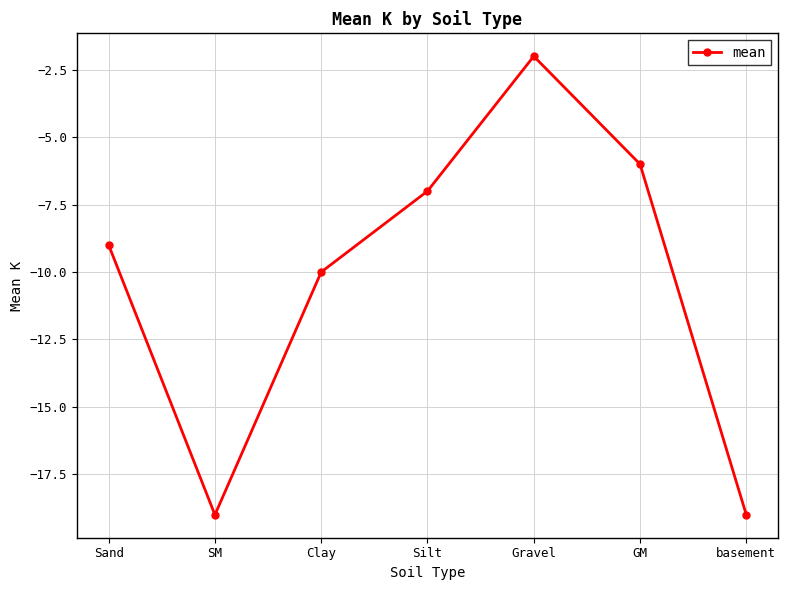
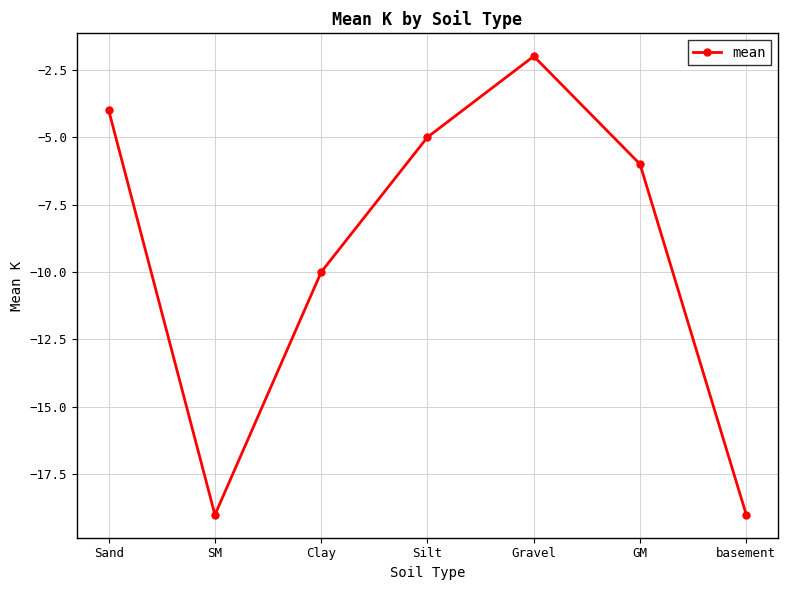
Sand: -9 -> -4
Silt: -7 -> -5
